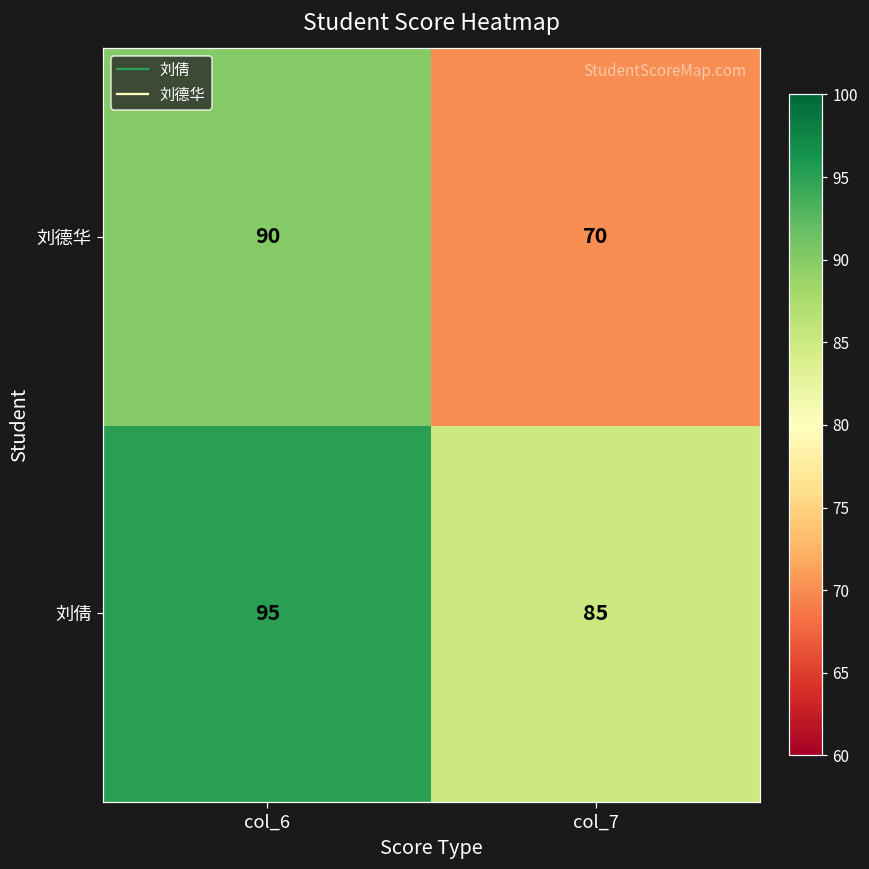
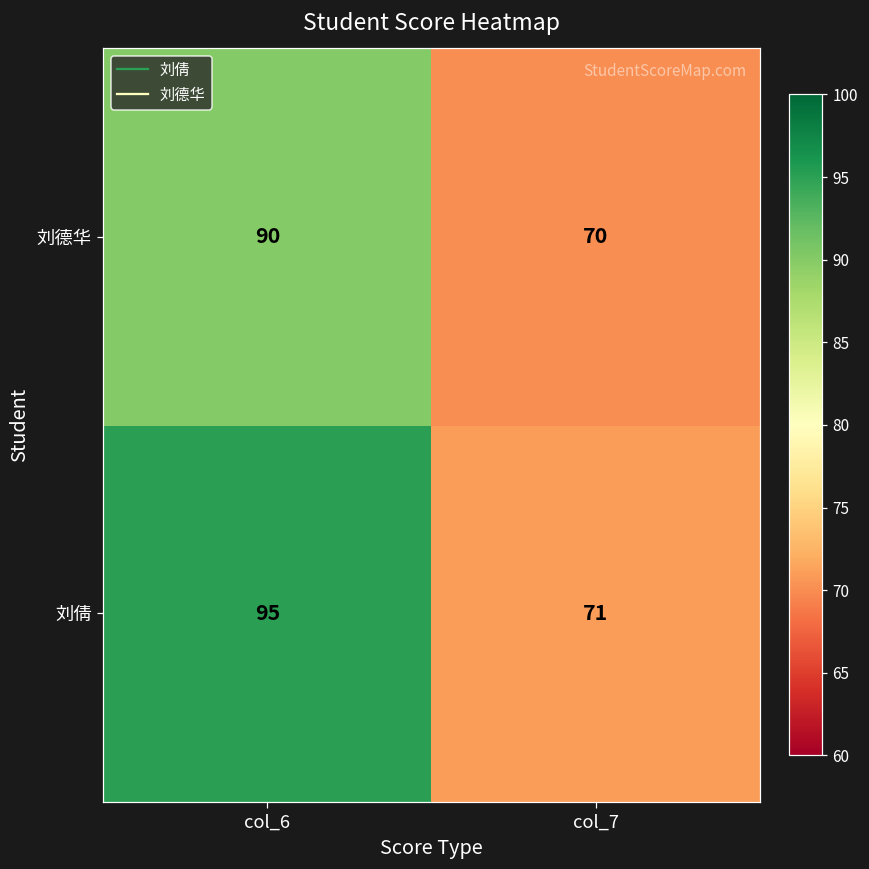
刘倩, col_7: 85 -> 71
